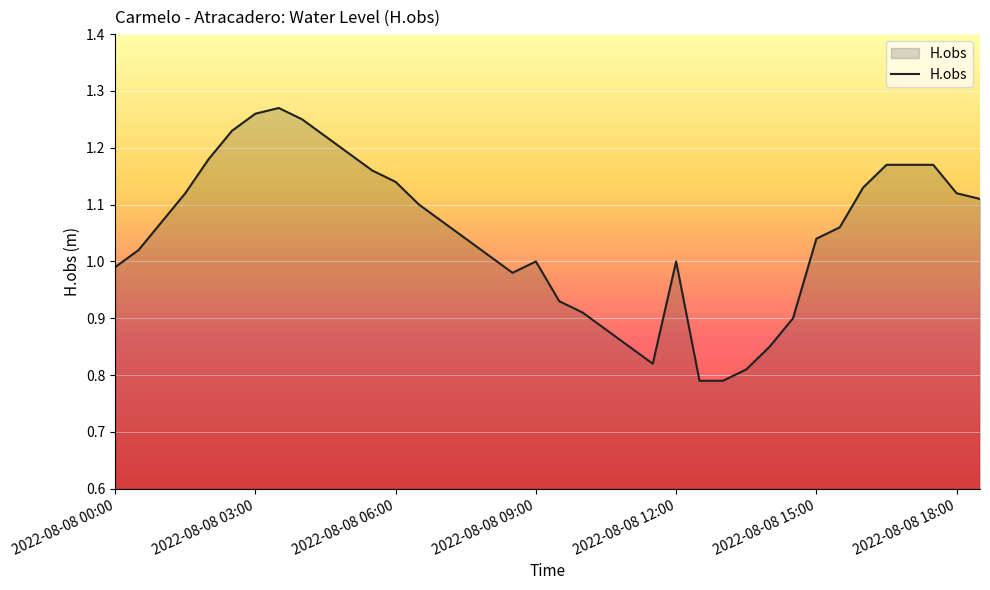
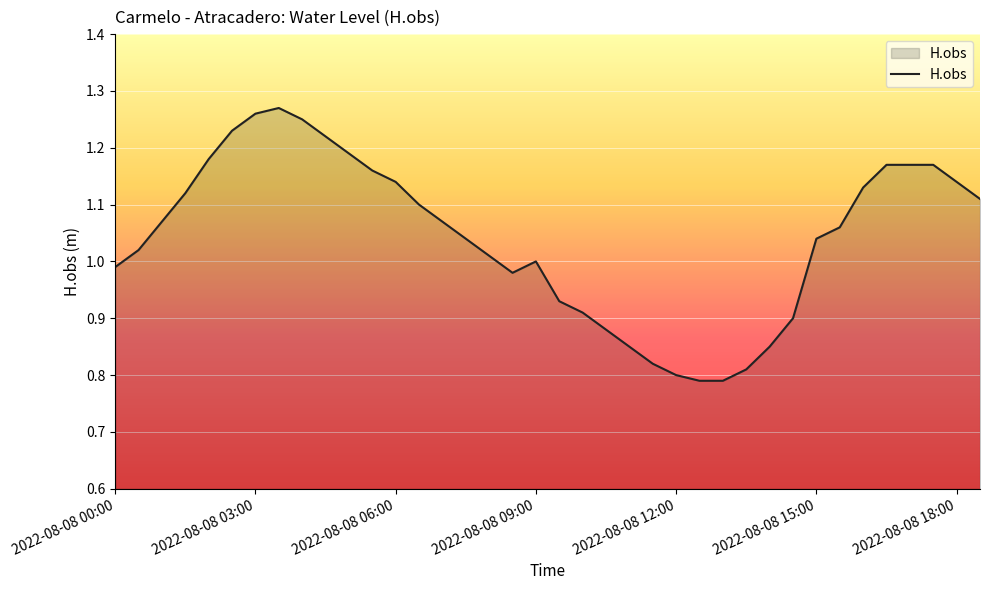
2022-08-08 12:00: 1.0 -> 0.8
2022-08-08 18:00: 1.12 -> 1.14
